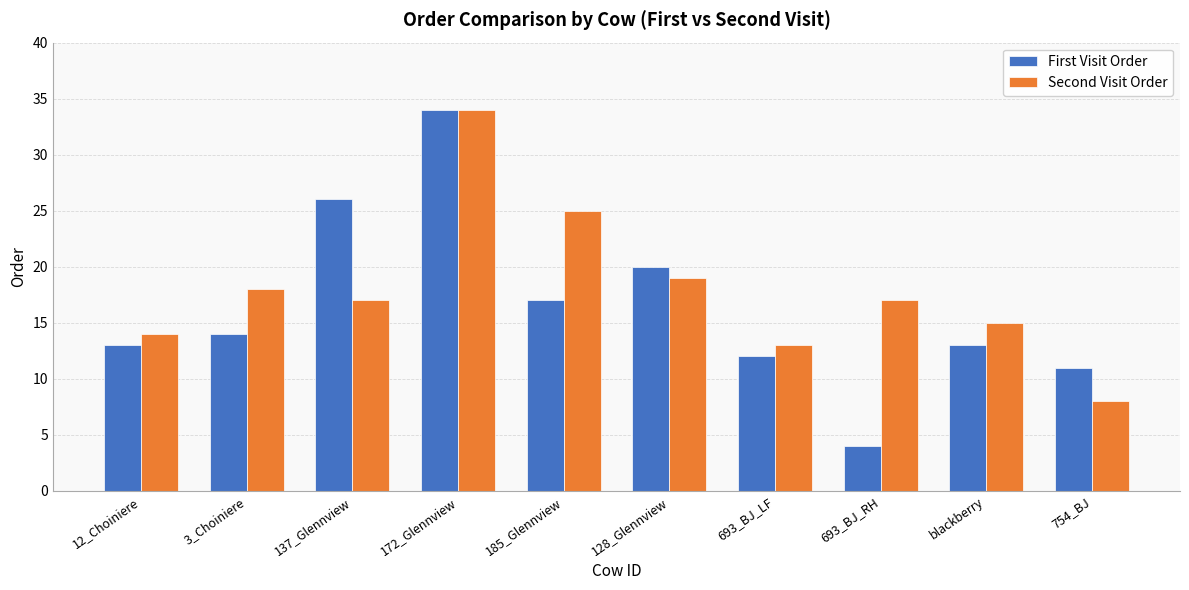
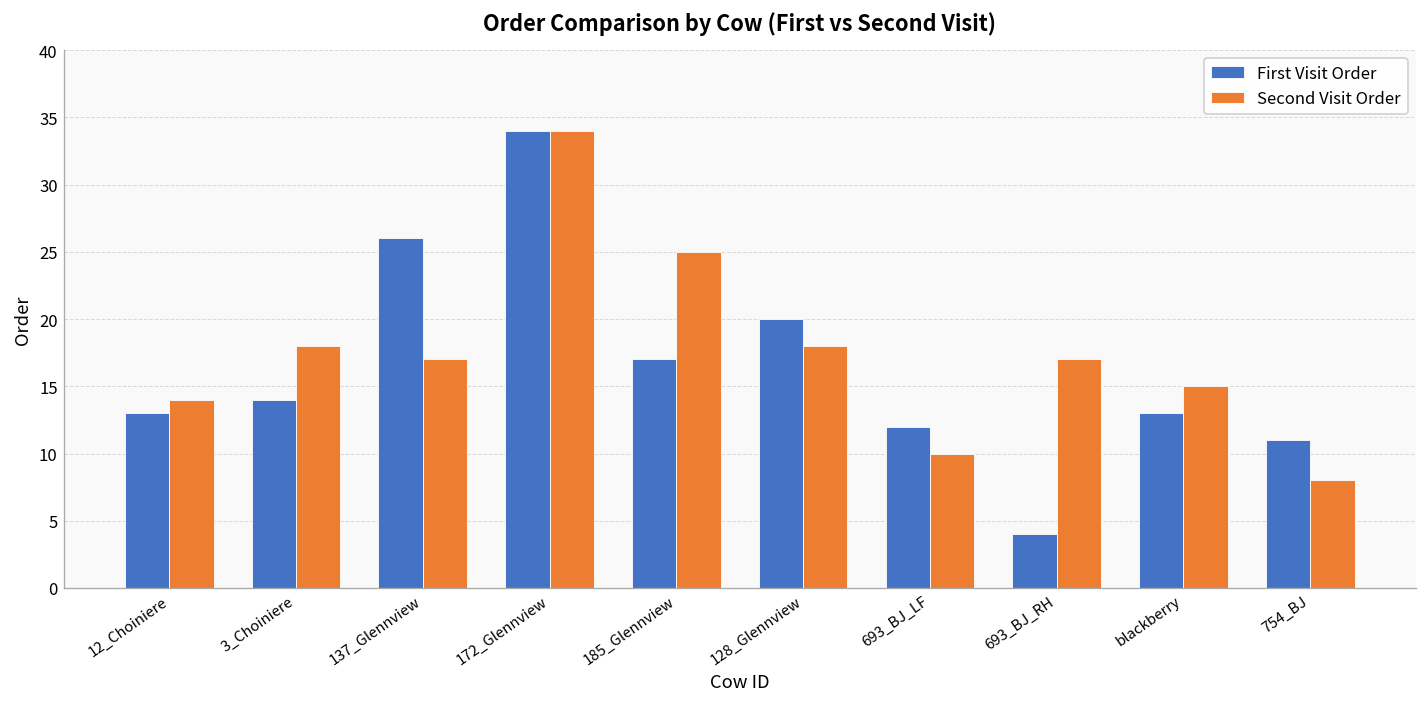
Second Visit Order, 128_Glennview: 19 -> 18
Second Visit Order, 693_BJ_LF: 13 -> 10
